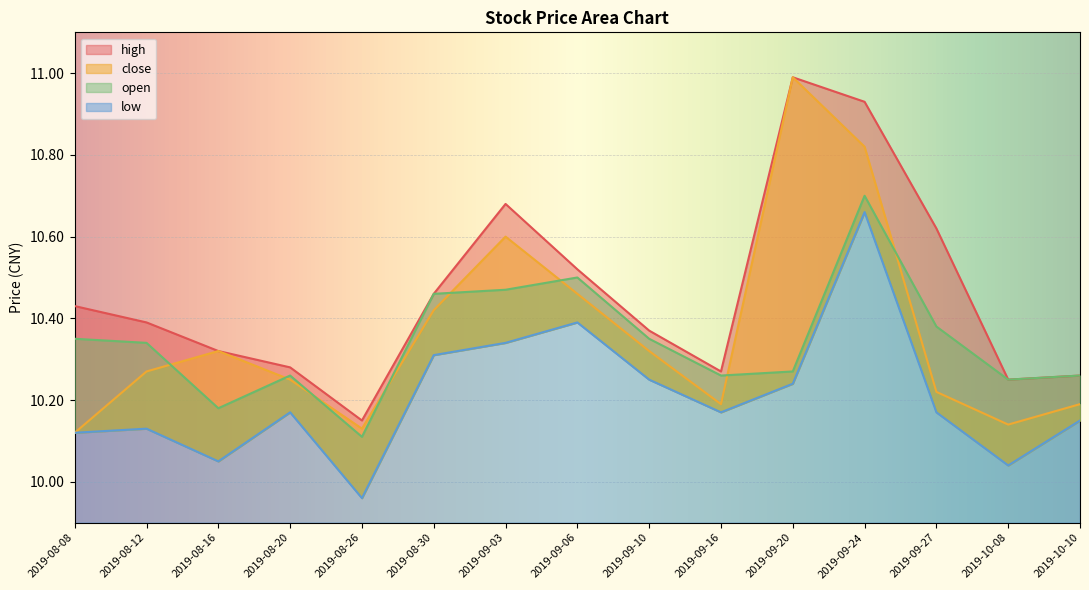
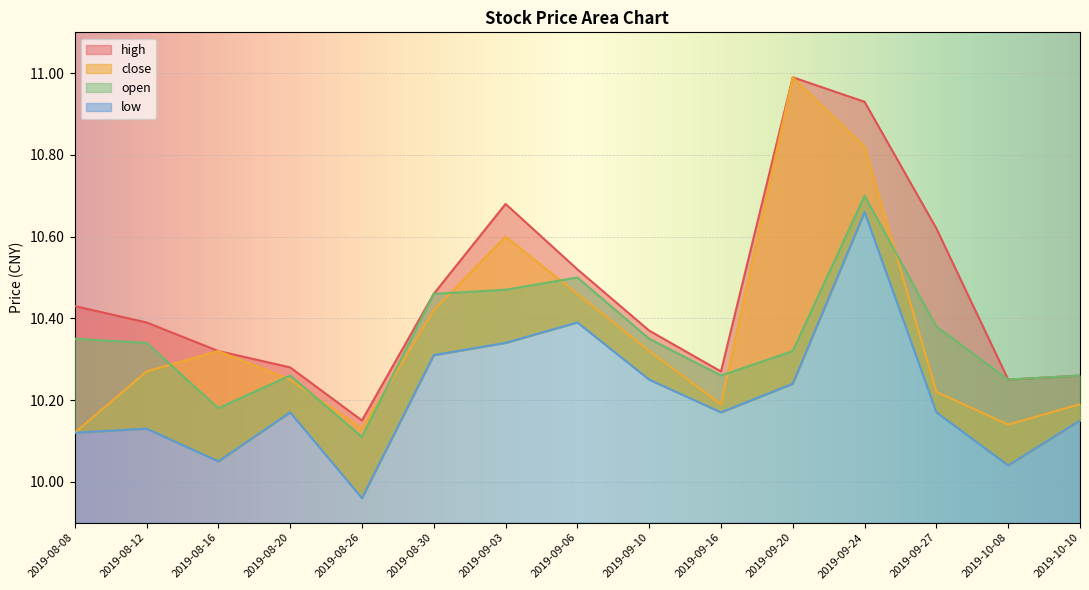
open, 2019-09-20: 10.27 -> 10.32
